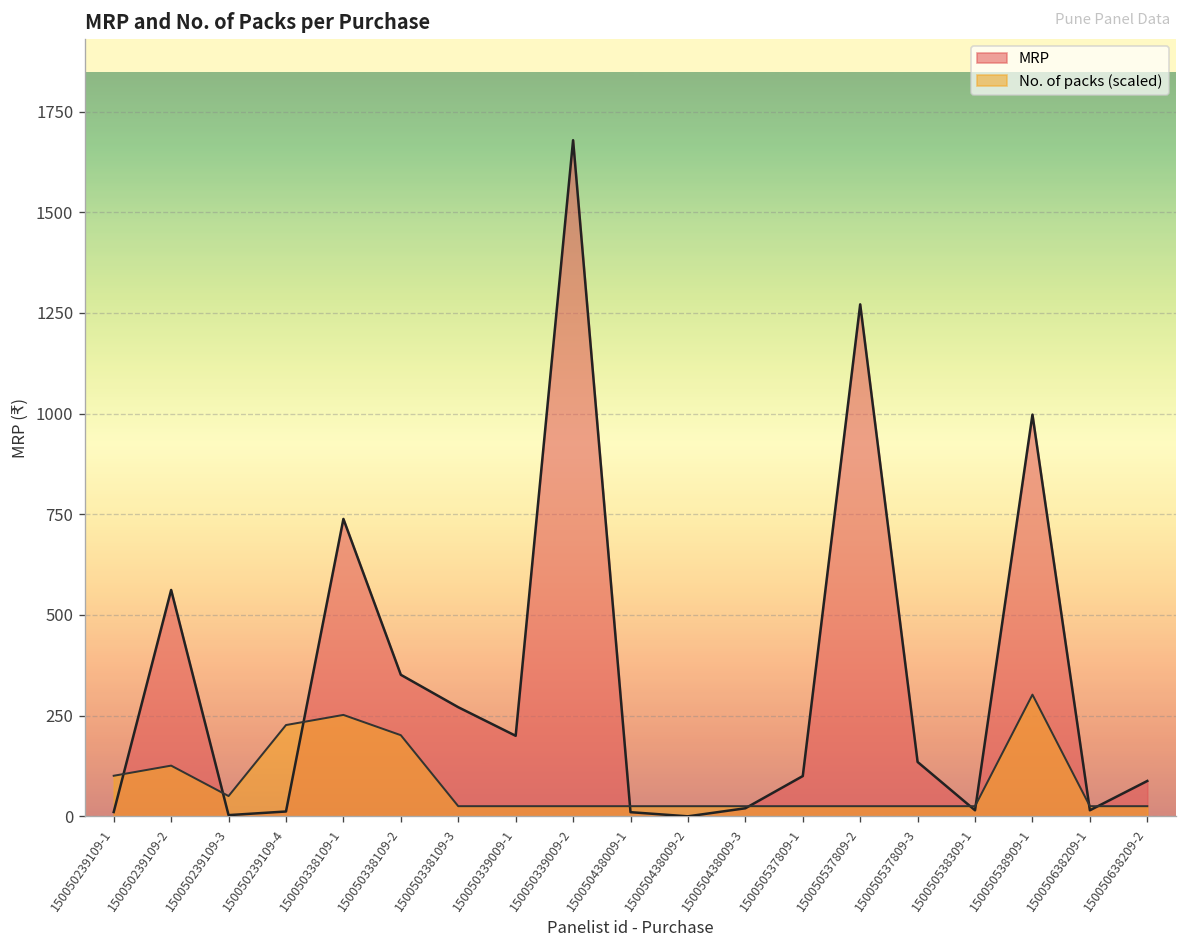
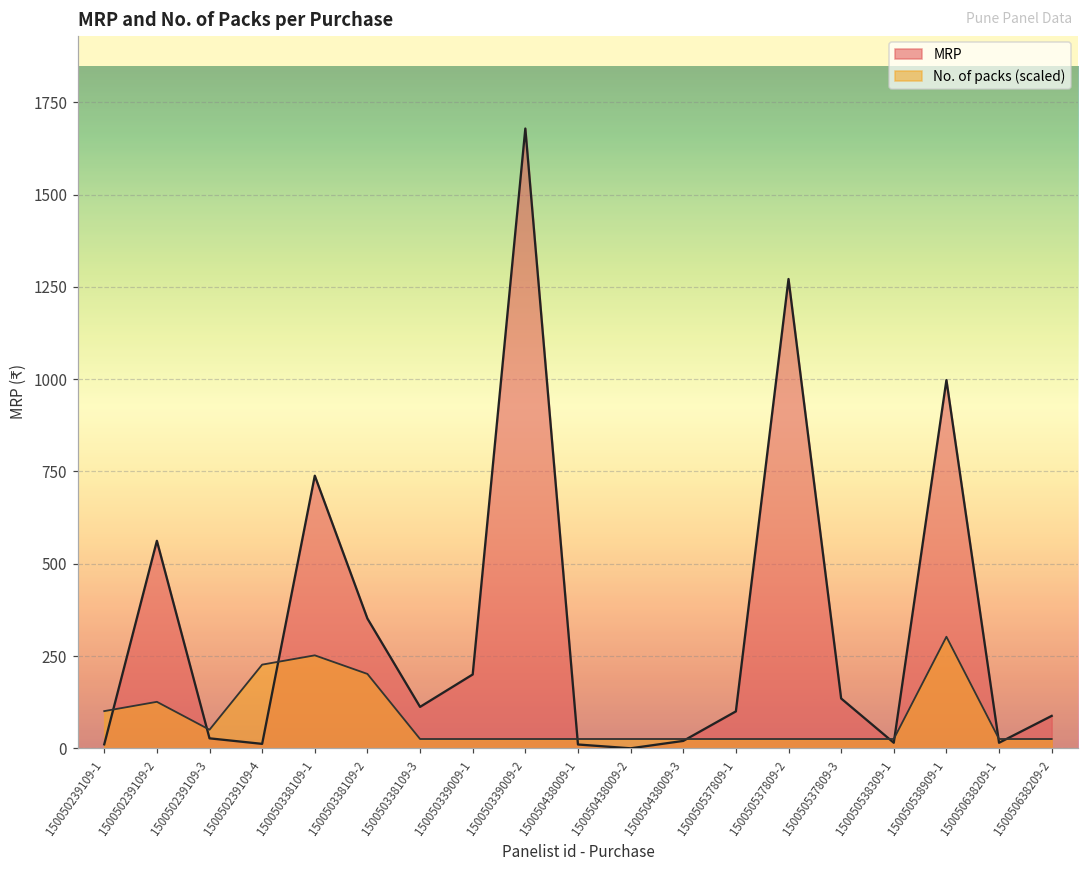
MRP, 150050239109-3: 0 -> 30
MRP, 150050338109-3: 270 -> 110
